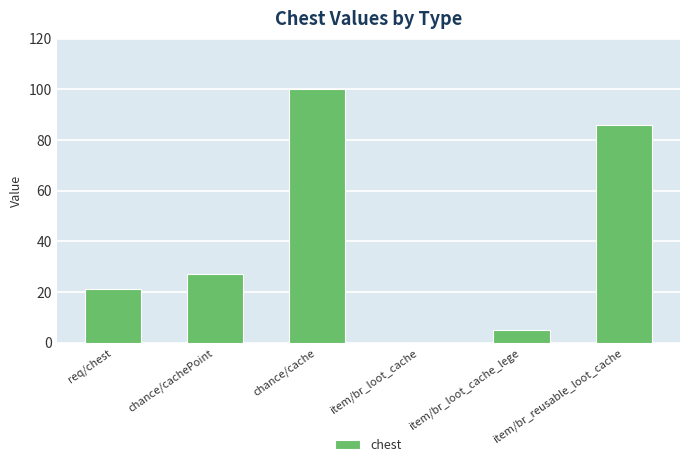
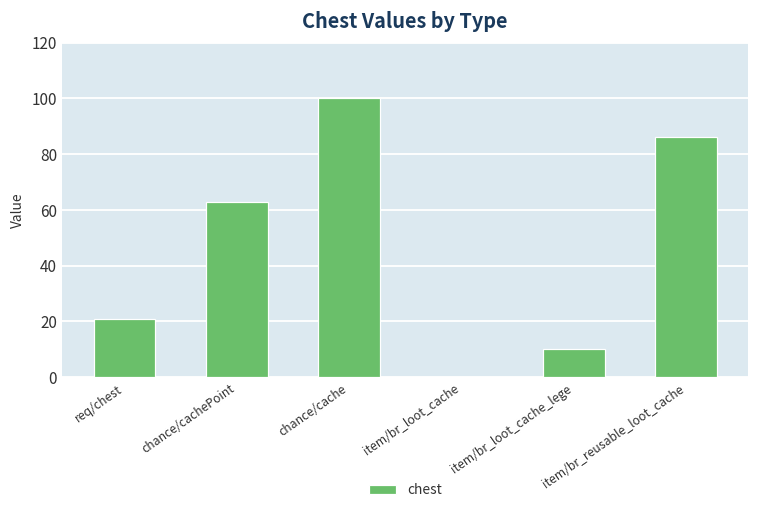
chance/cachePoint: 27 -> 63
item/br_loot_cache_lege: 5 -> 10
